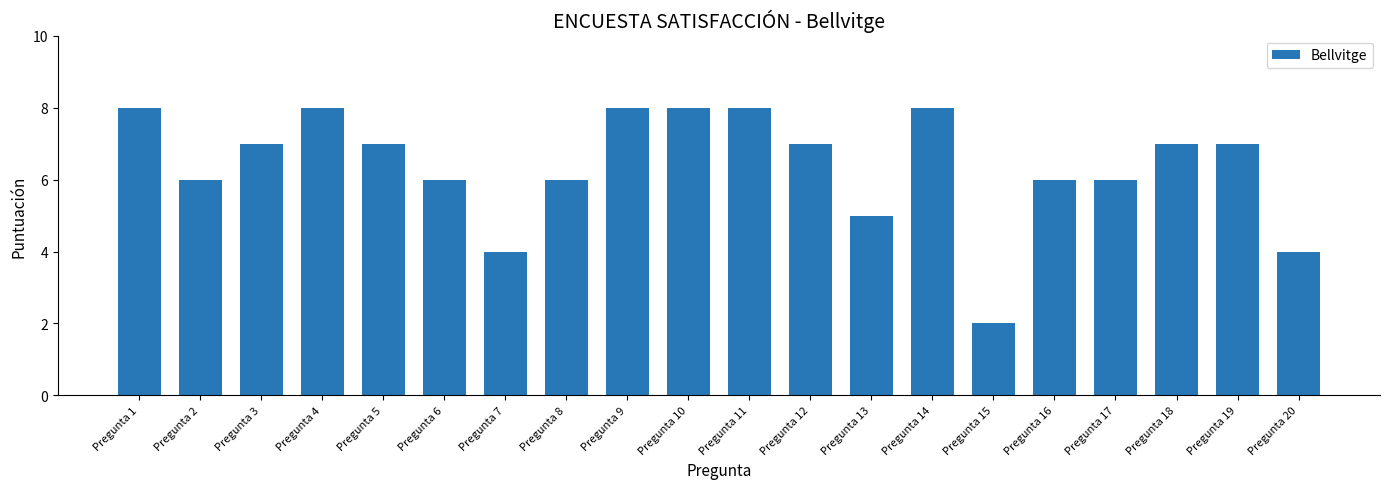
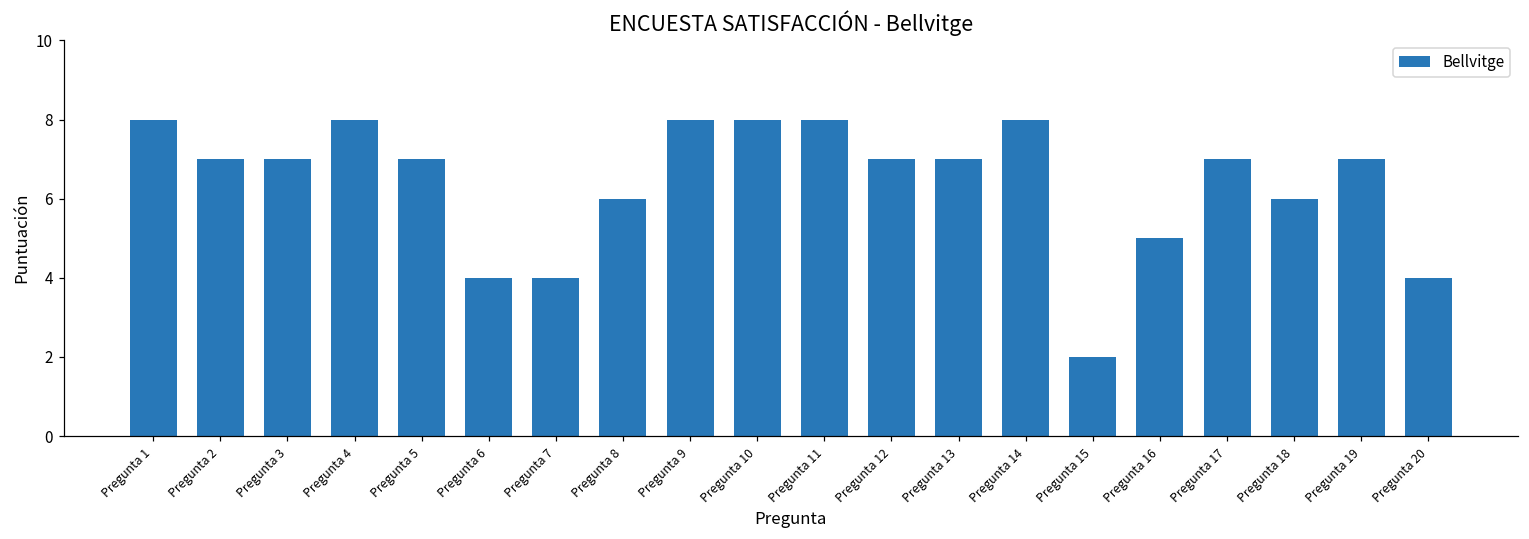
Pregunta 2: 6 -> 7
Pregunta 6: 6 -> 4
Pregunta 13: 5 -> 7
Pregunta 16: 6 -> 5
Pregunta 17: 6 -> 7
Pregunta 18: 7 -> 6
